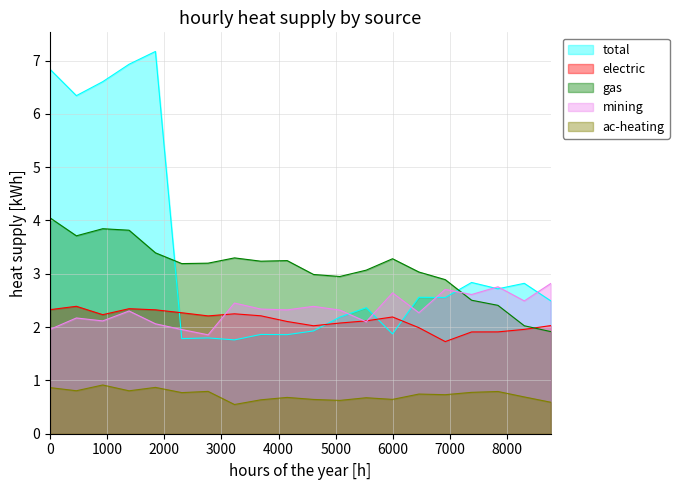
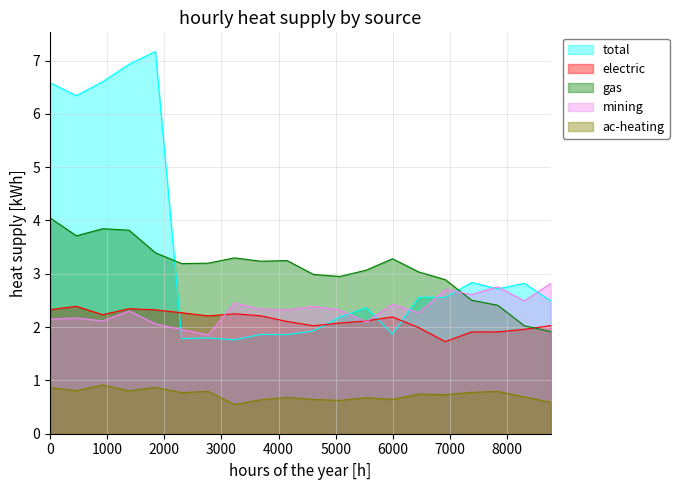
total, 0: 6.8 -> 6.6
mining, 0: 2.0 -> 2.1
mining, 6000: 2.6 -> 2.4
